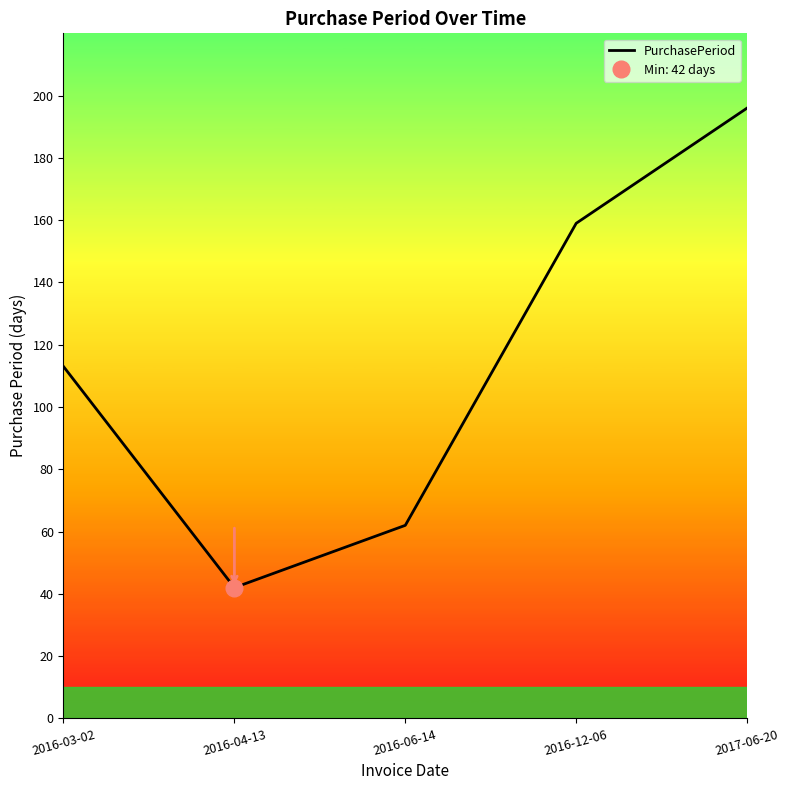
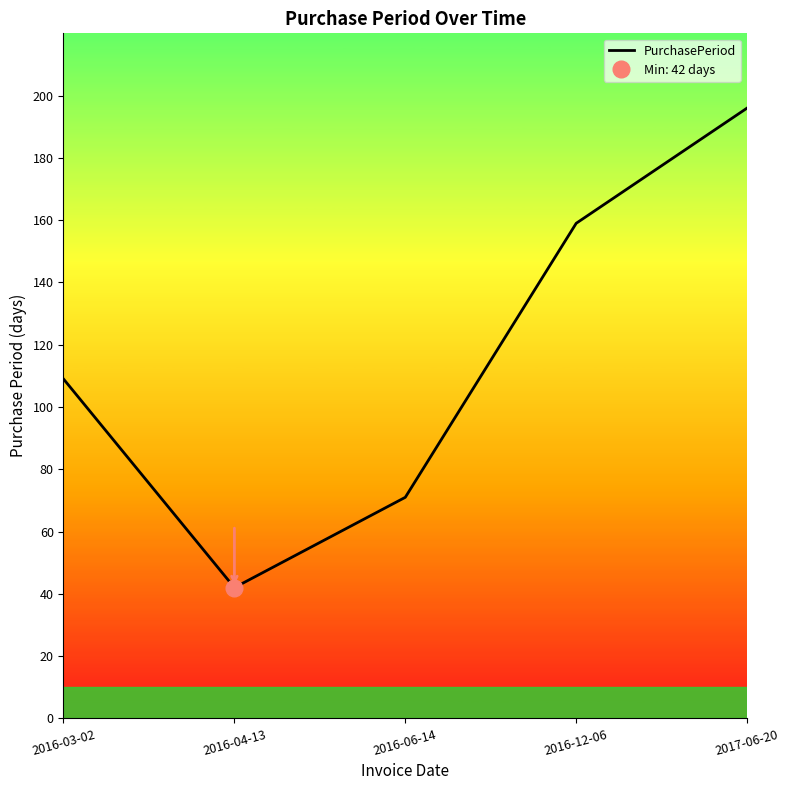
PurchasePeriod, 2016-03-02: 113 -> 109
PurchasePeriod, 2016-06-14: 62 -> 71
